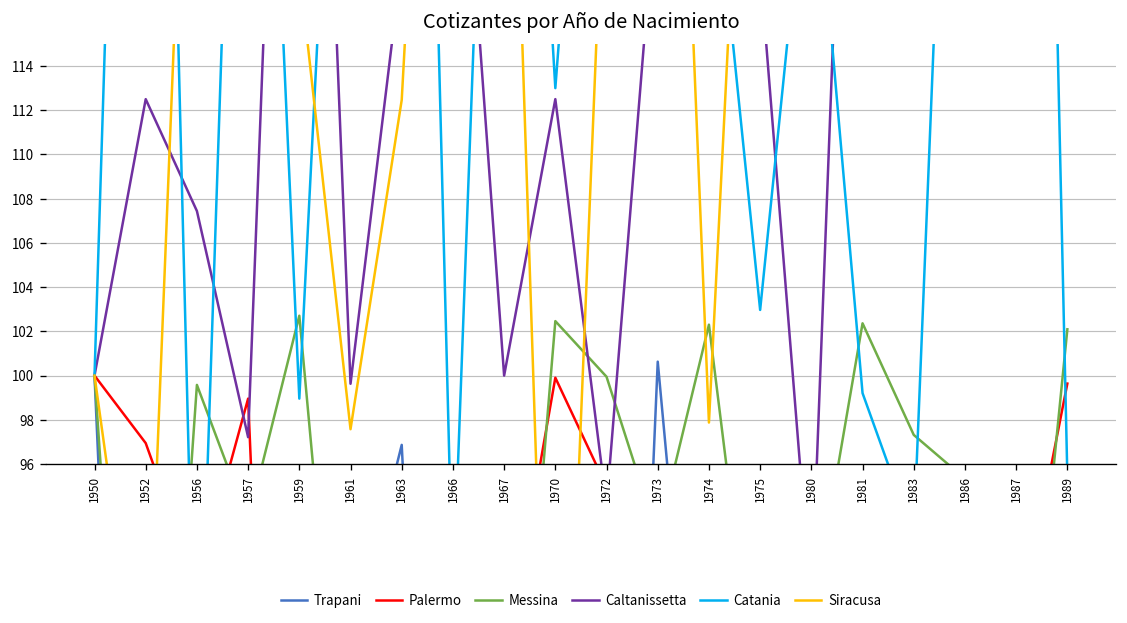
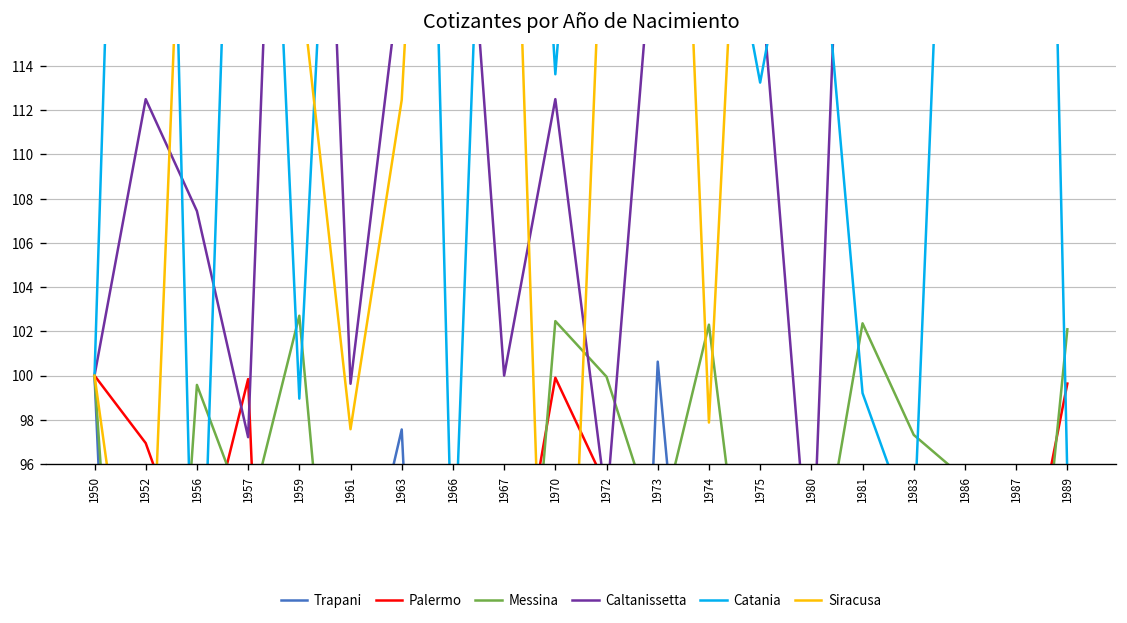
Palermo, 1957: 99.0 -> 99.8
Trapani, 1963: 96.9 -> 97.6
Catania, 1970: 113.0 -> 113.6
Catania, 1975: 103.0 -> 113.3
